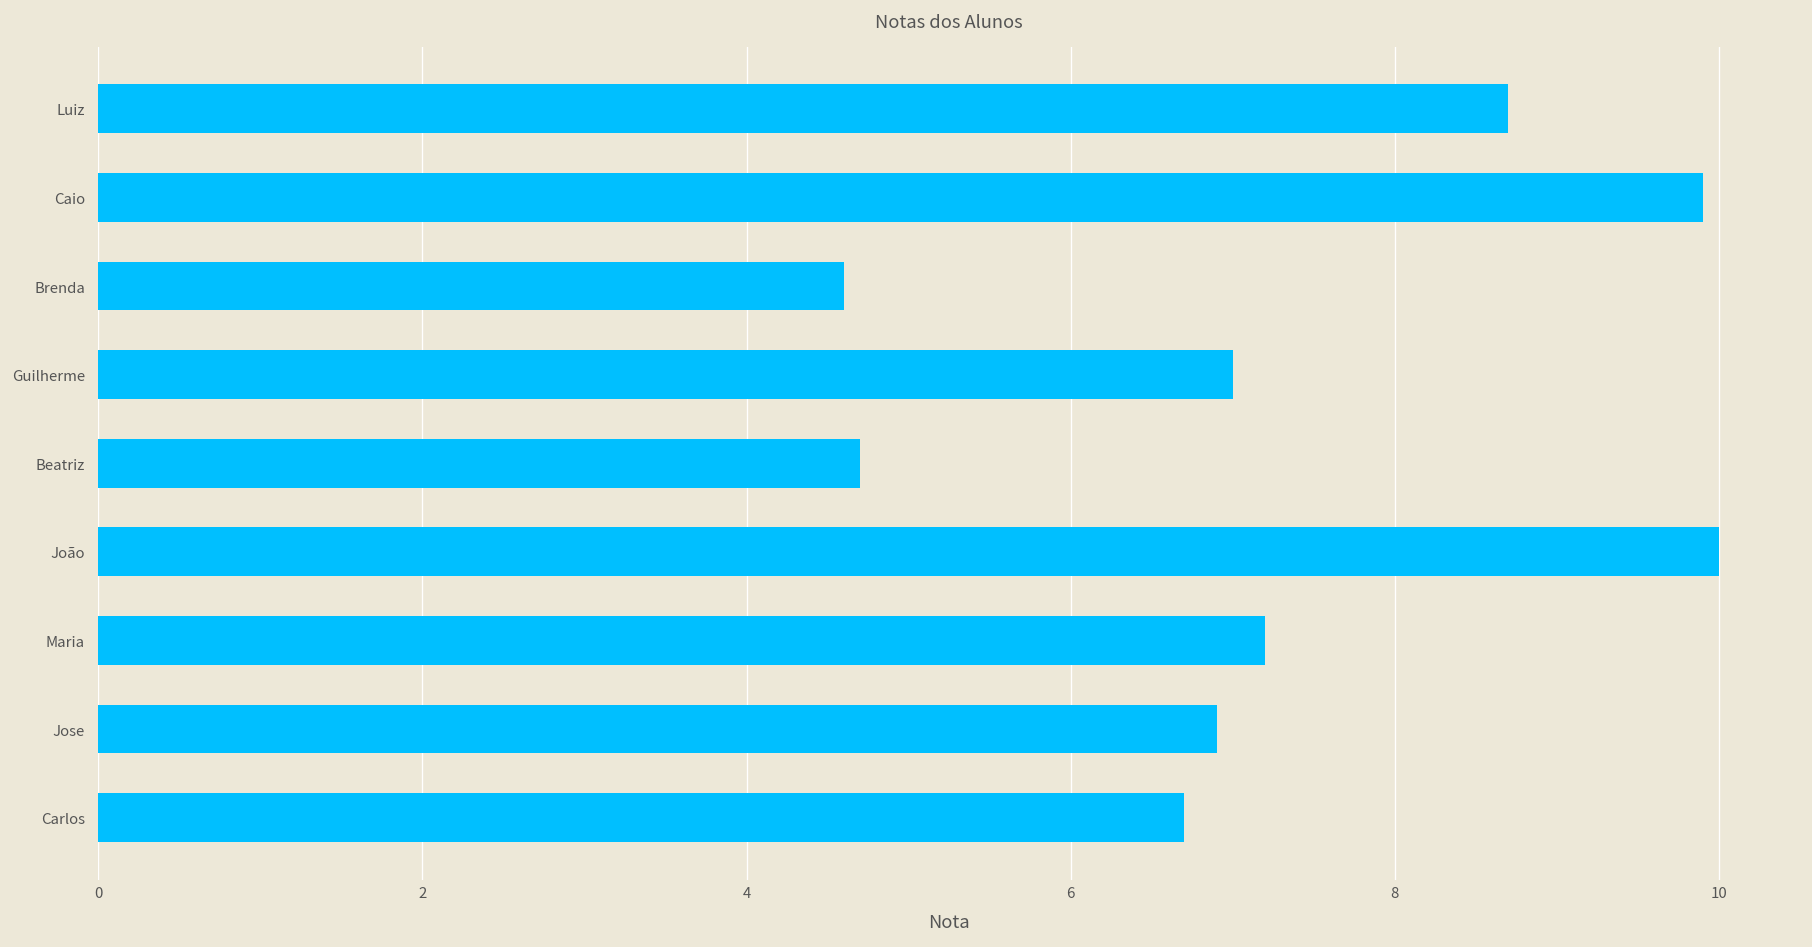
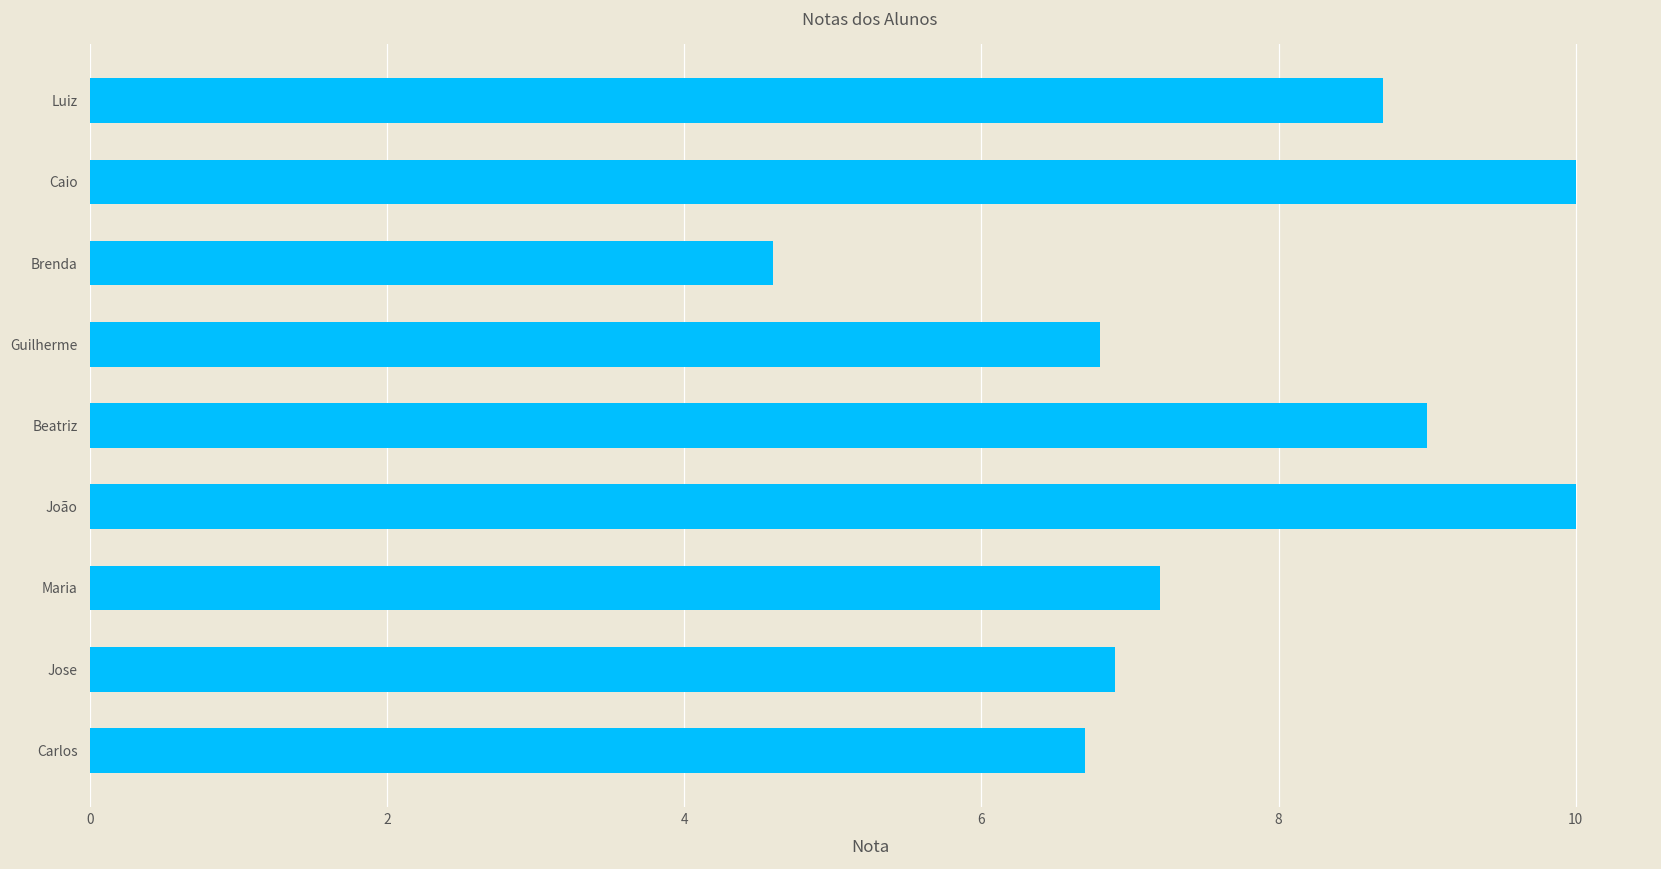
Caio: 9.9 -> 10.0
Guilherme: 7.0 -> 6.8
Beatriz: 4.7 -> 9.0
